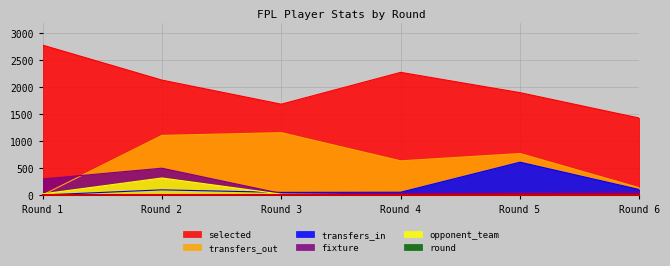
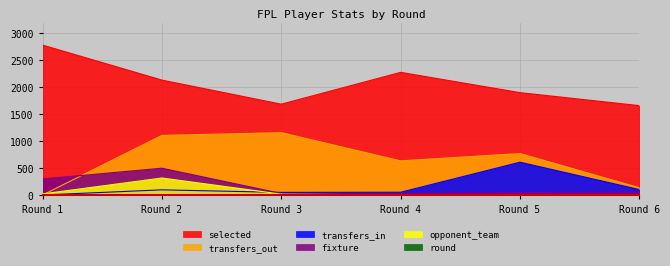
selected, Round 6: 1400 -> 1700
